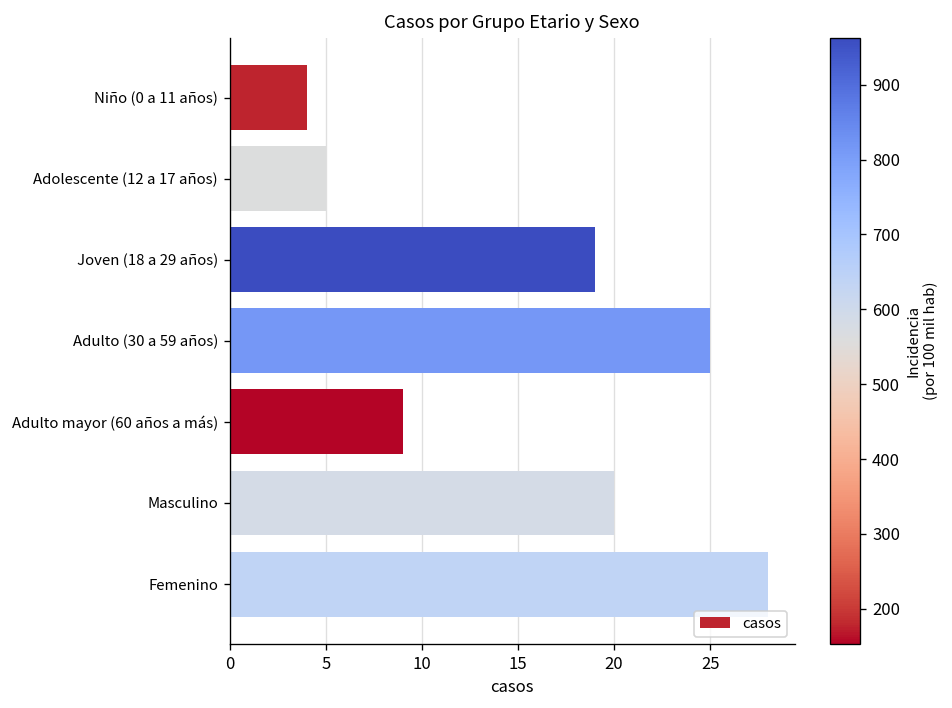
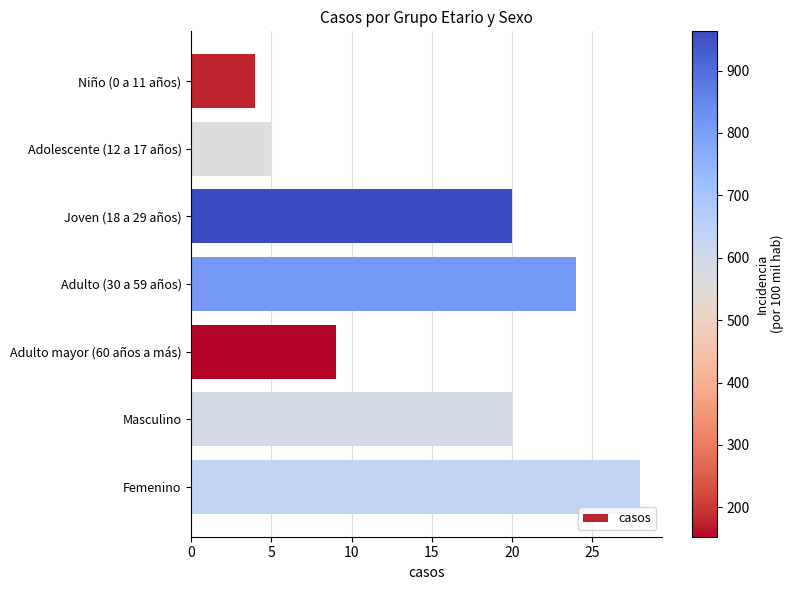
Joven (18 a 29 años): 19 -> 20
Adulto (30 a 59 años): 25 -> 24
